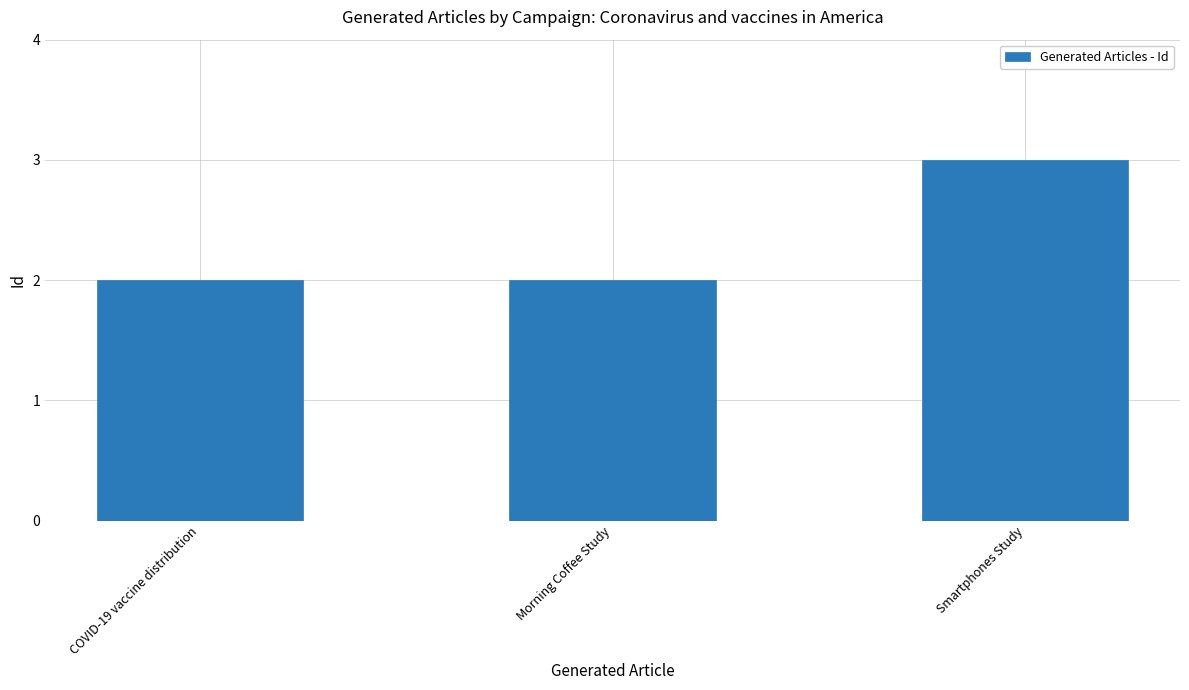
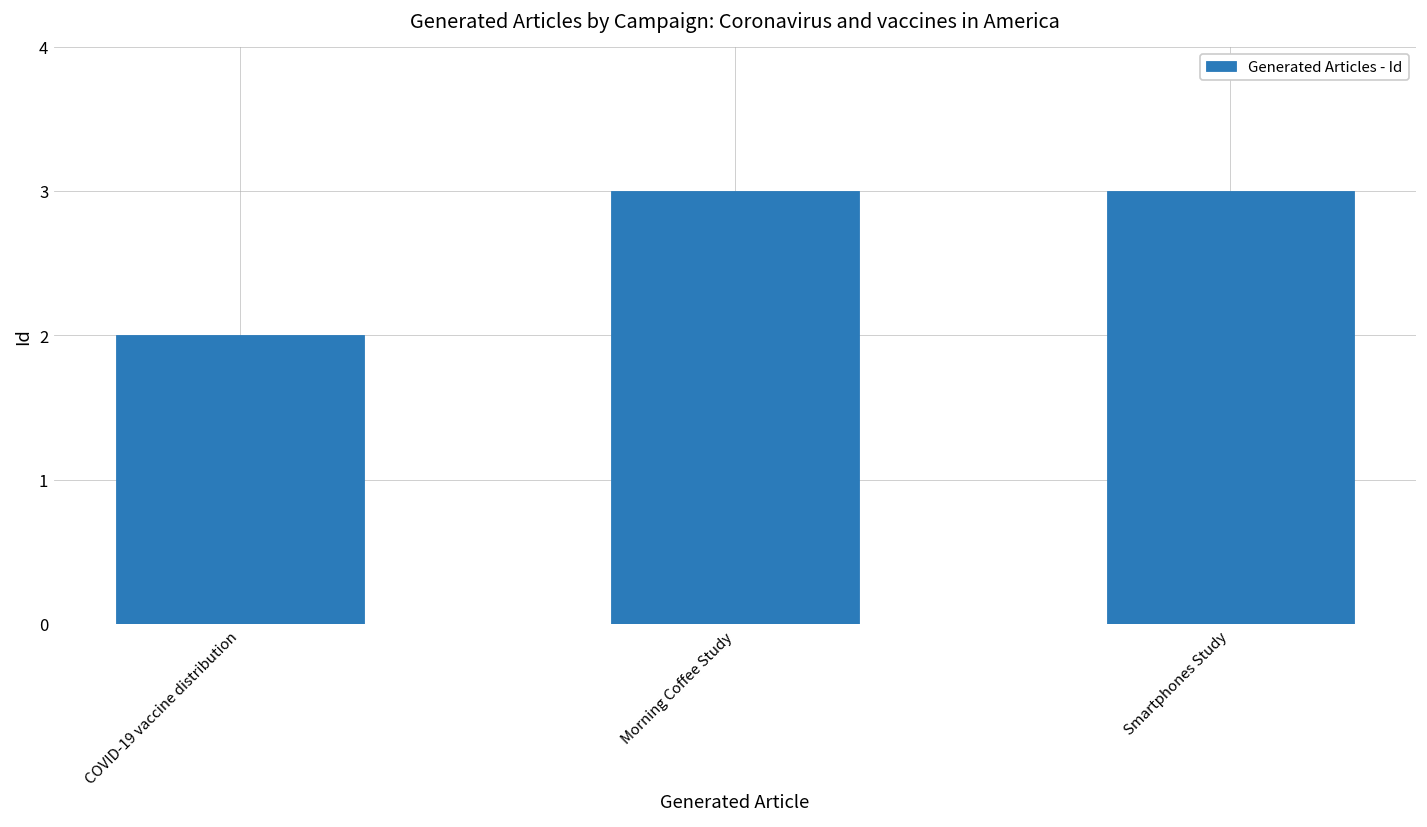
Morning Coffee Study: 2 -> 3
